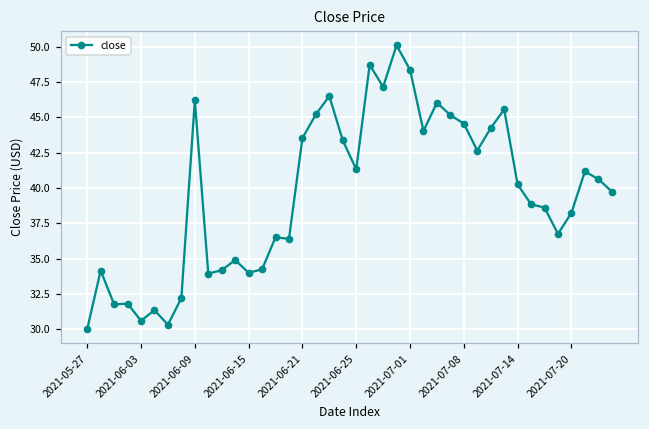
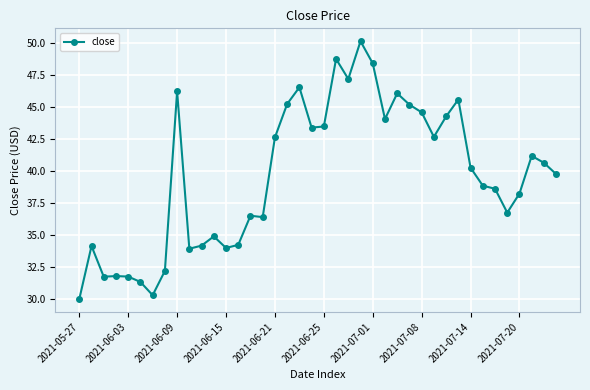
2021-06-03: 30.6 -> 31.8
2021-06-21: 43.5 -> 42.6
2021-06-25: 41.3 -> 43.5
